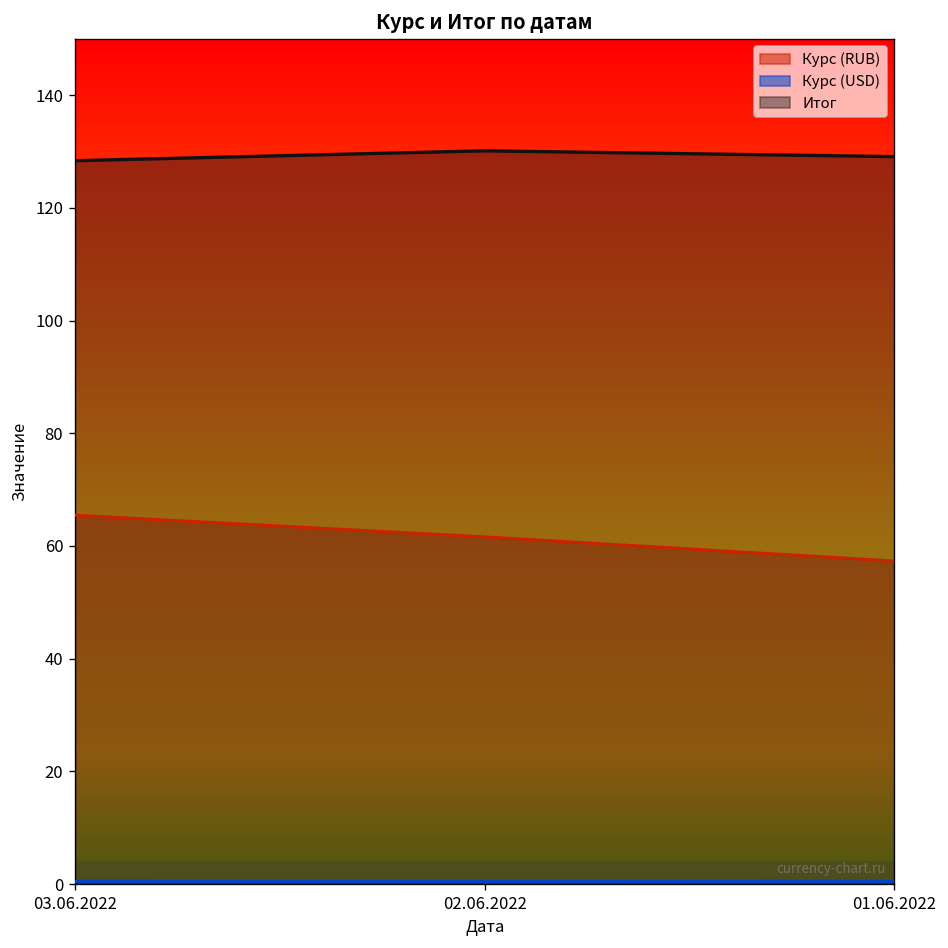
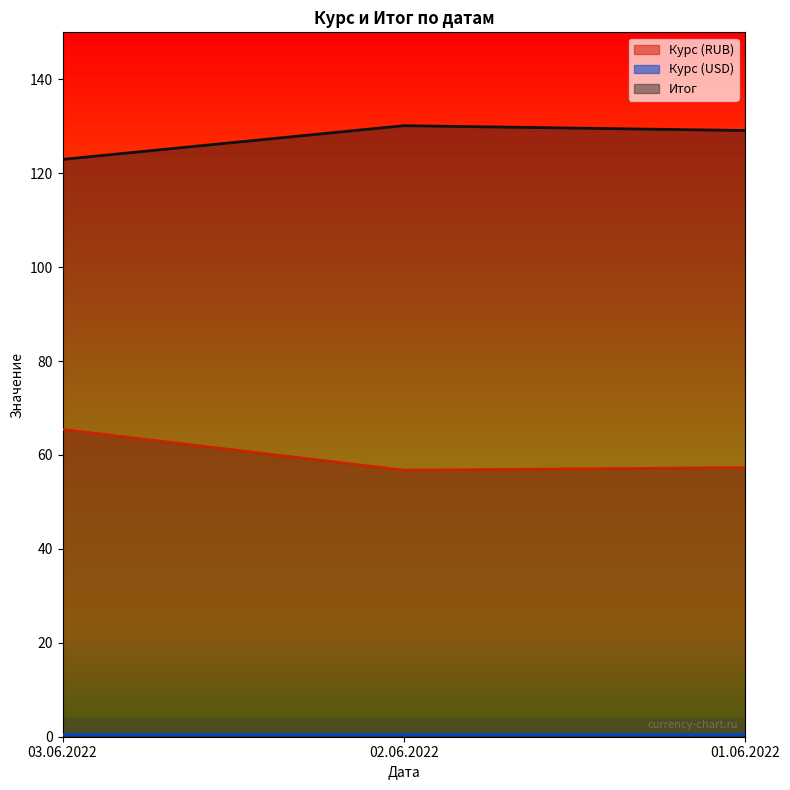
Итог, 03.06.2022: 128 -> 123
Курс (RUB), 02.06.2022: 62 -> 57
